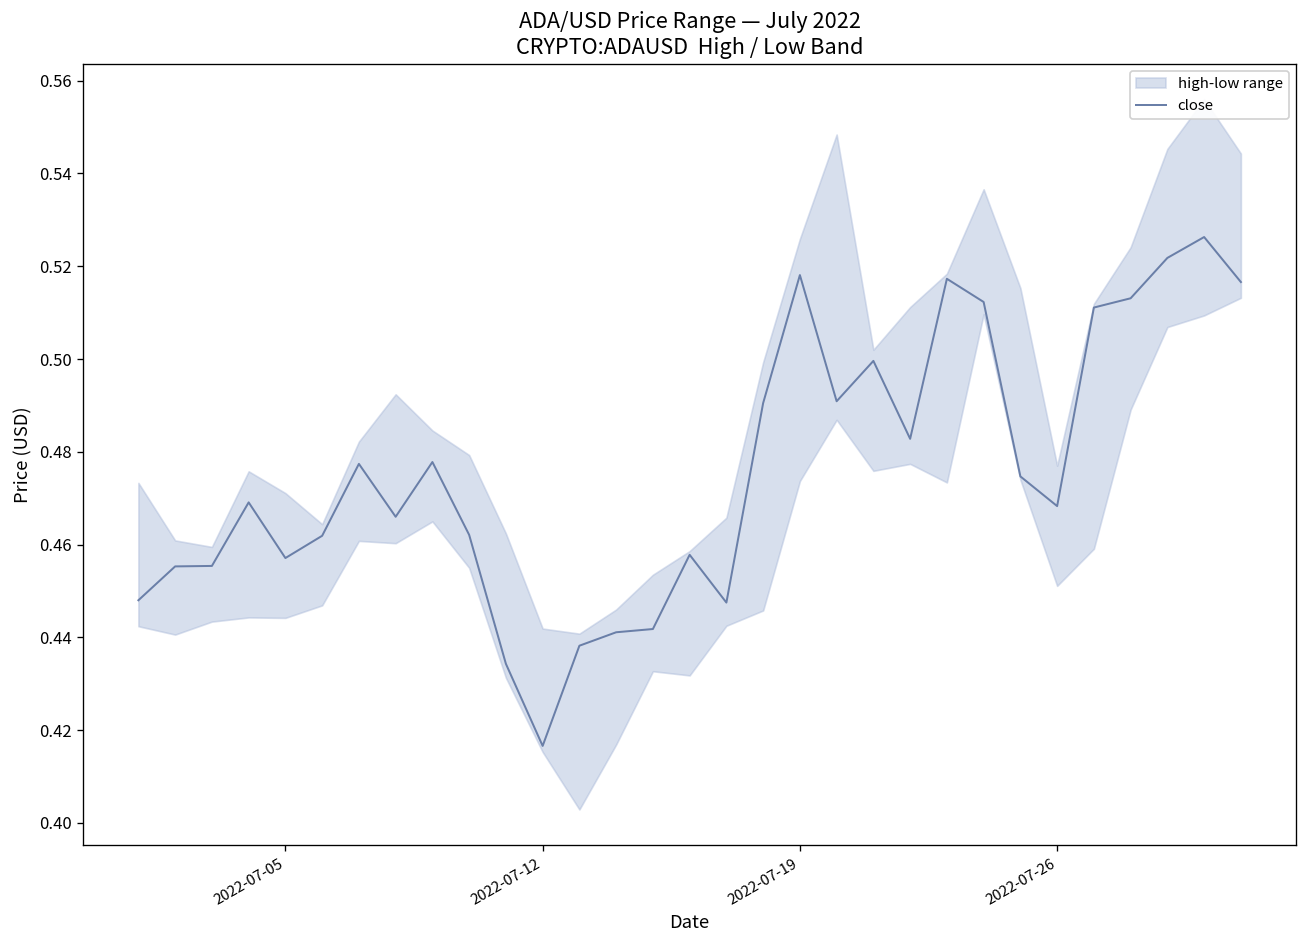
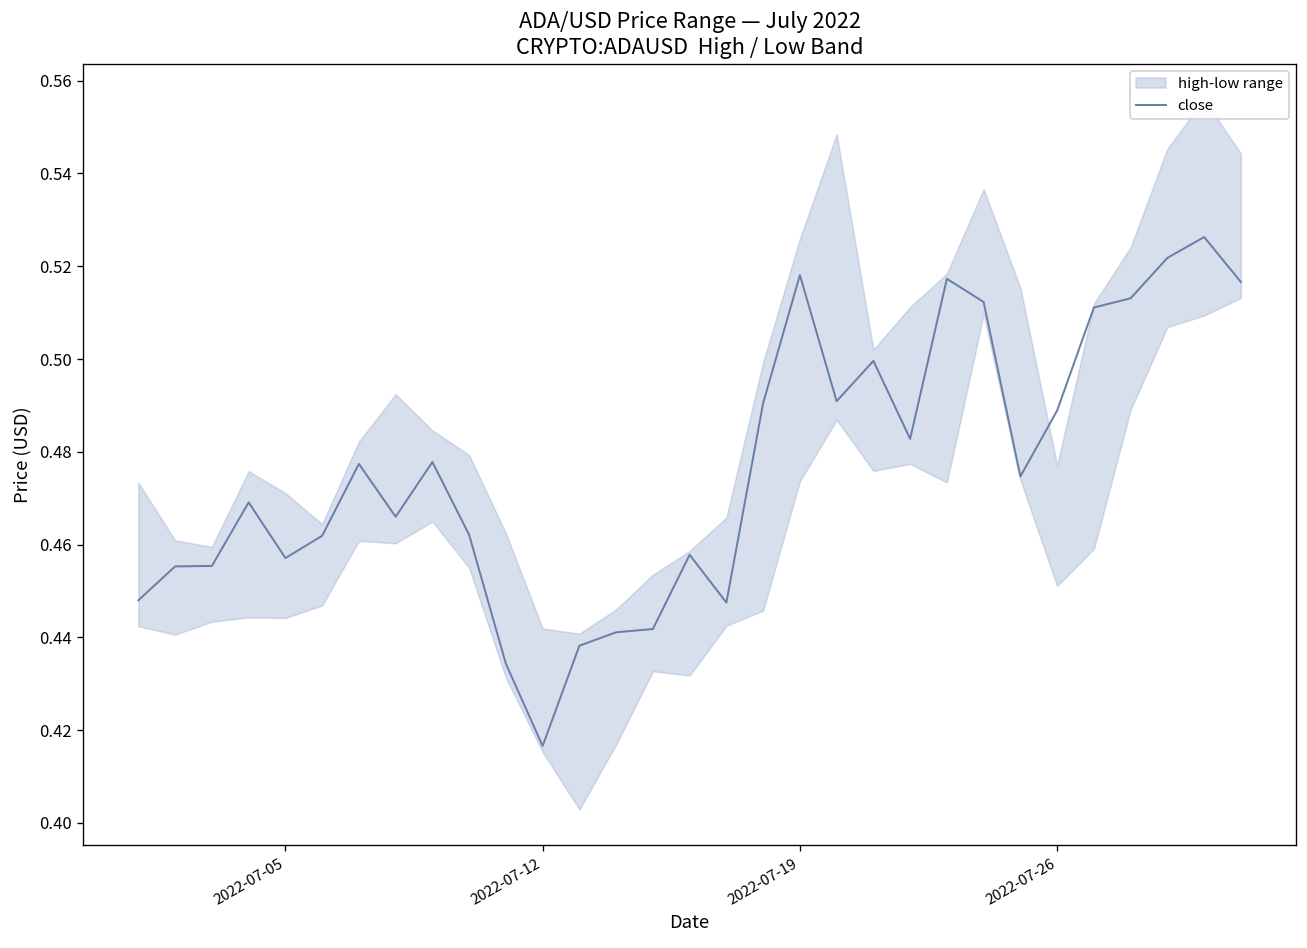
close, 2022-07-26: 0.468 -> 0.489
